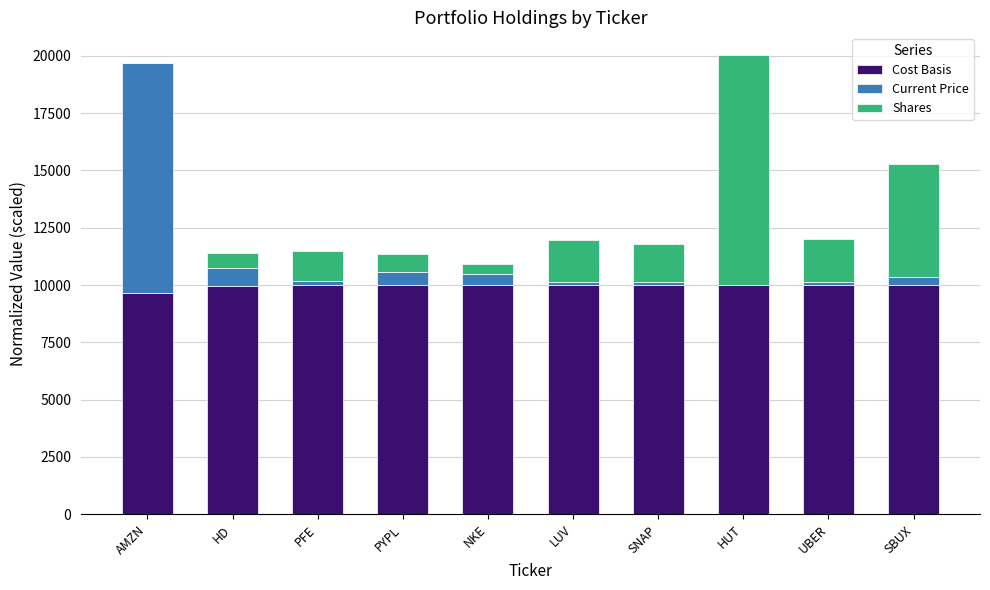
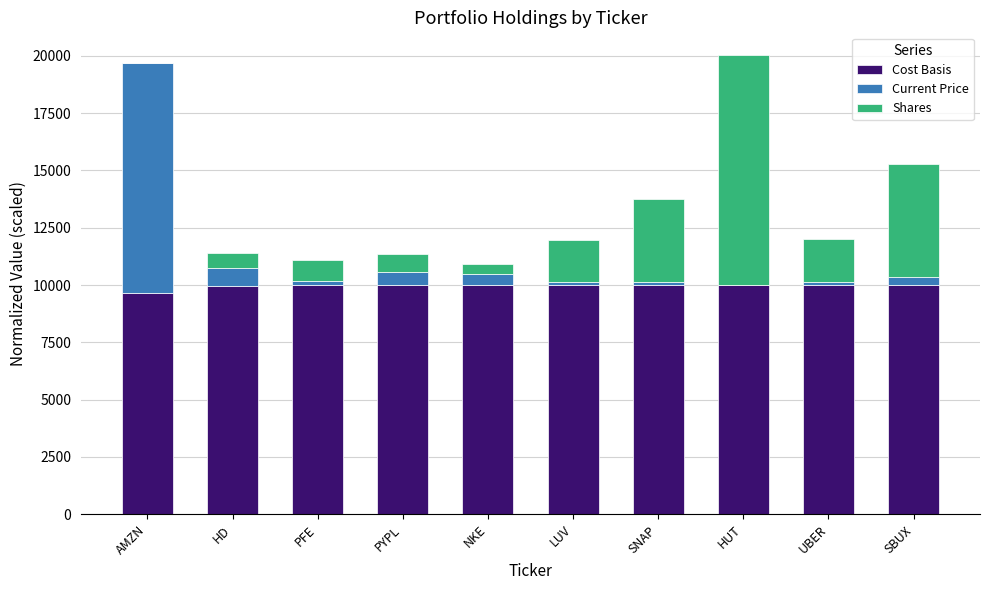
Shares, PFE: 1300 -> 900
Shares, SNAP: 1700 -> 3600
